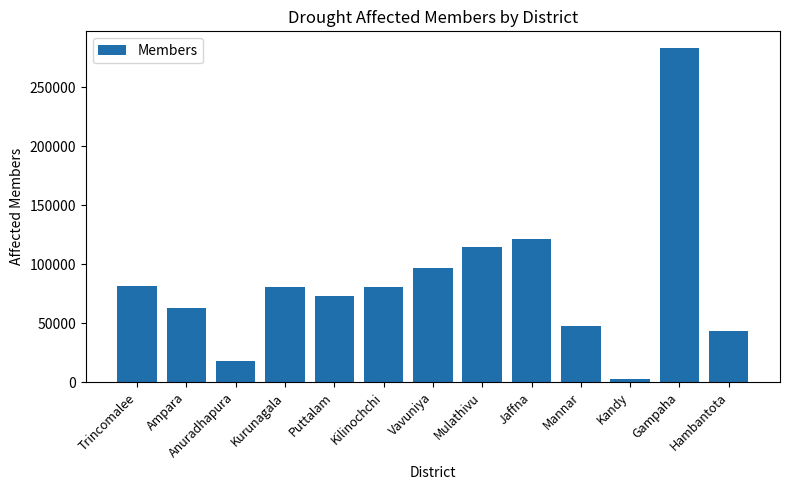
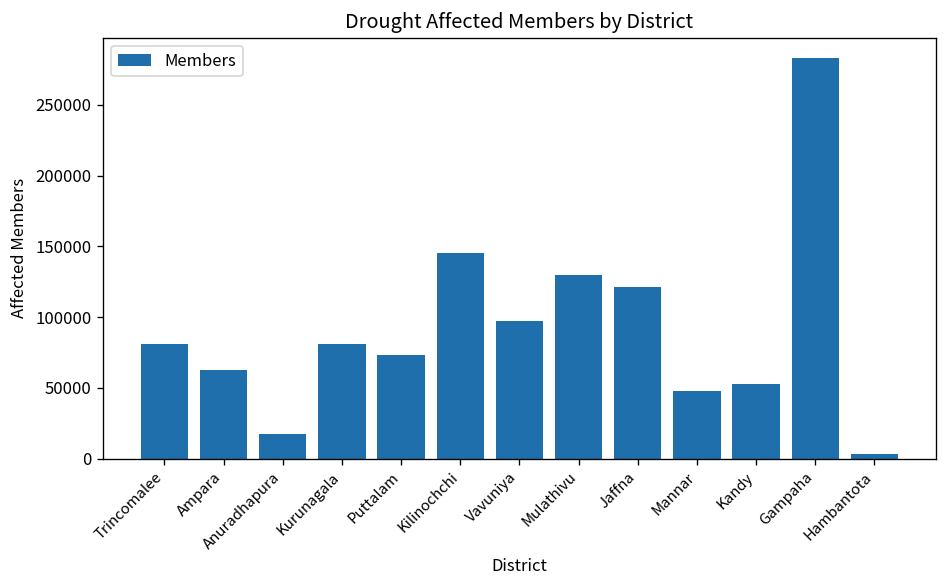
Kilinochchi: 81000 -> 145000
Mulathivu: 115000 -> 130000
Kandy: 3000 -> 53000
Hambantota: 43000 -> 3000
